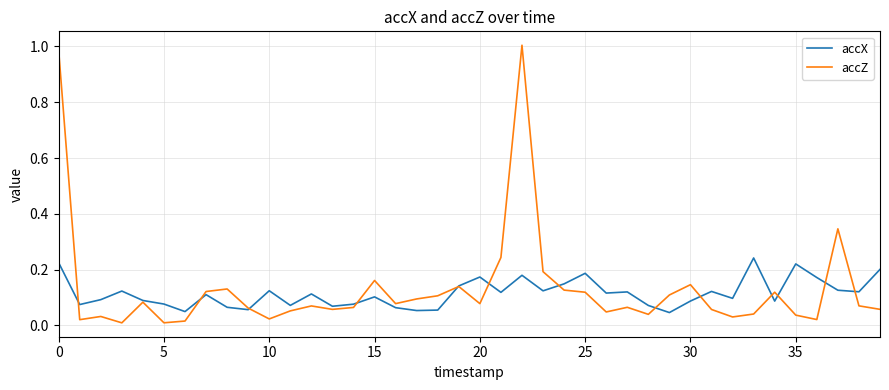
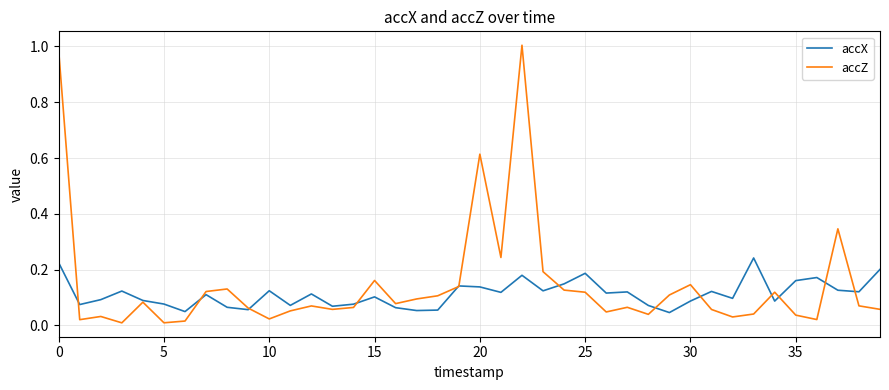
accX, 20: 0.17 -> 0.14
accZ, 20: 0.08 -> 0.61
accX, 35: 0.22 -> 0.16
